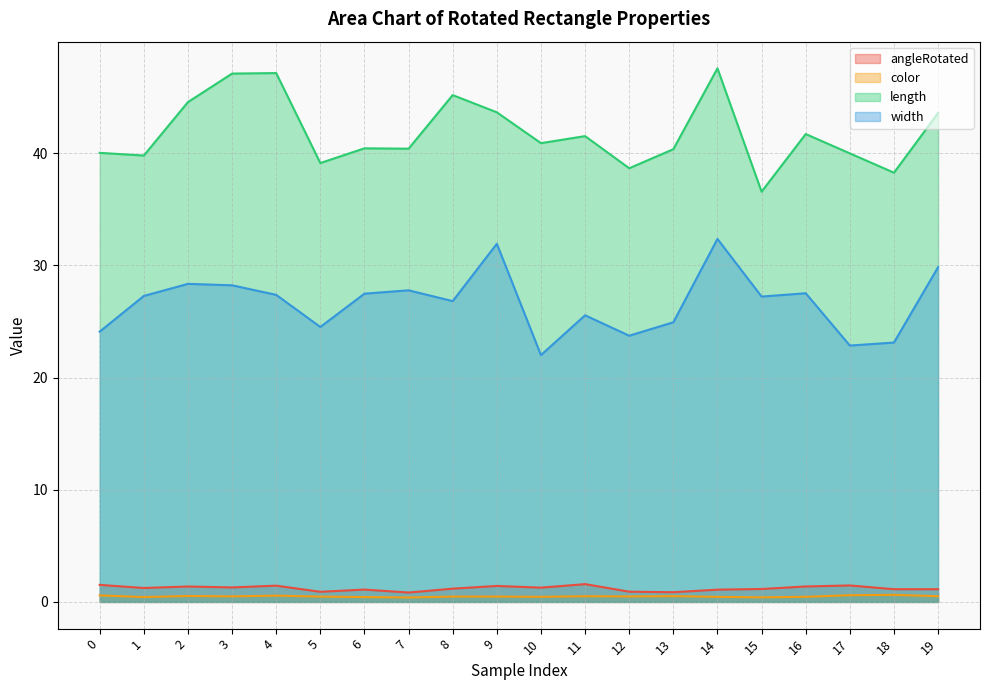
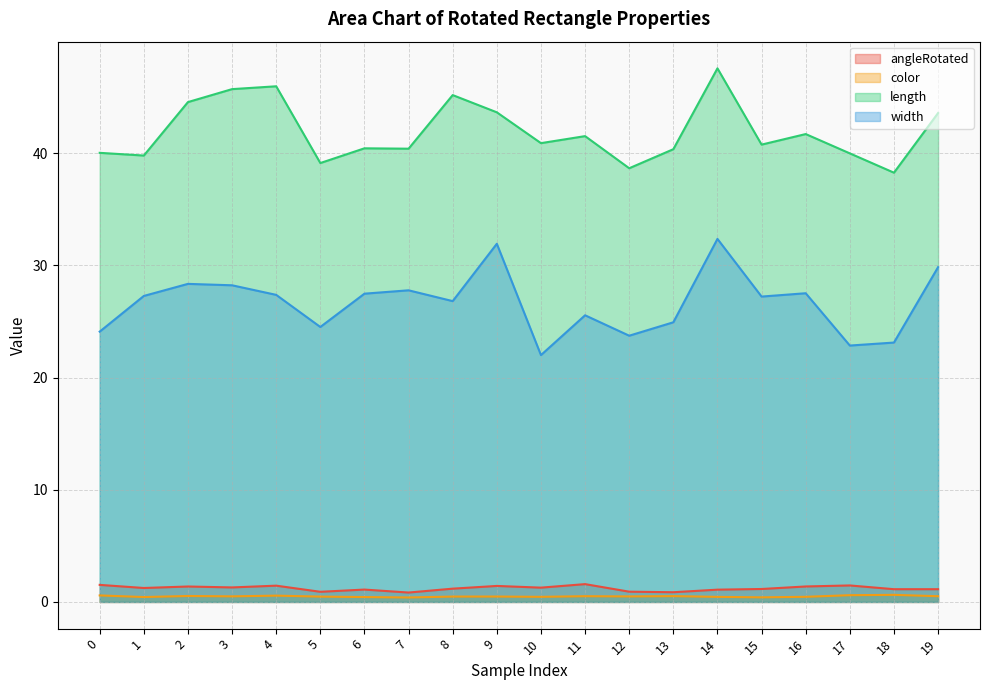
length, 3: 47.1 -> 45.7
length, 4: 47.1 -> 46.0
length, 15: 36.6 -> 40.8
